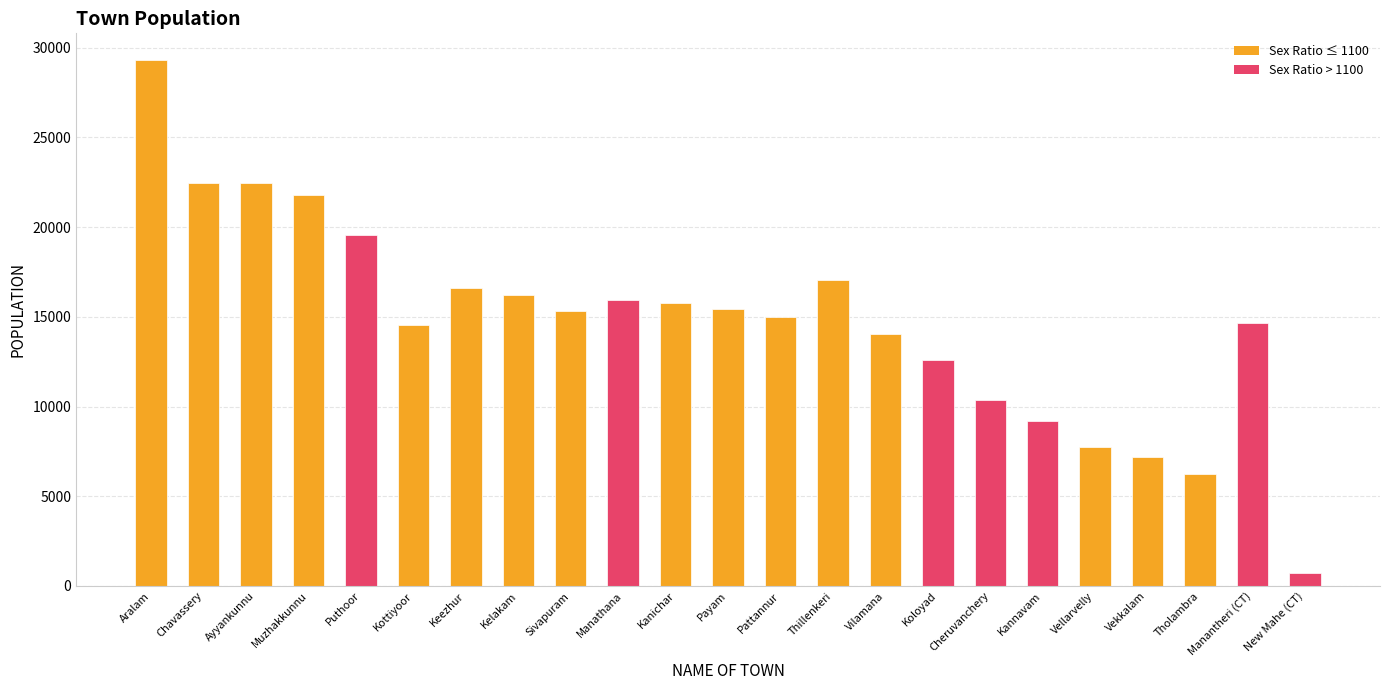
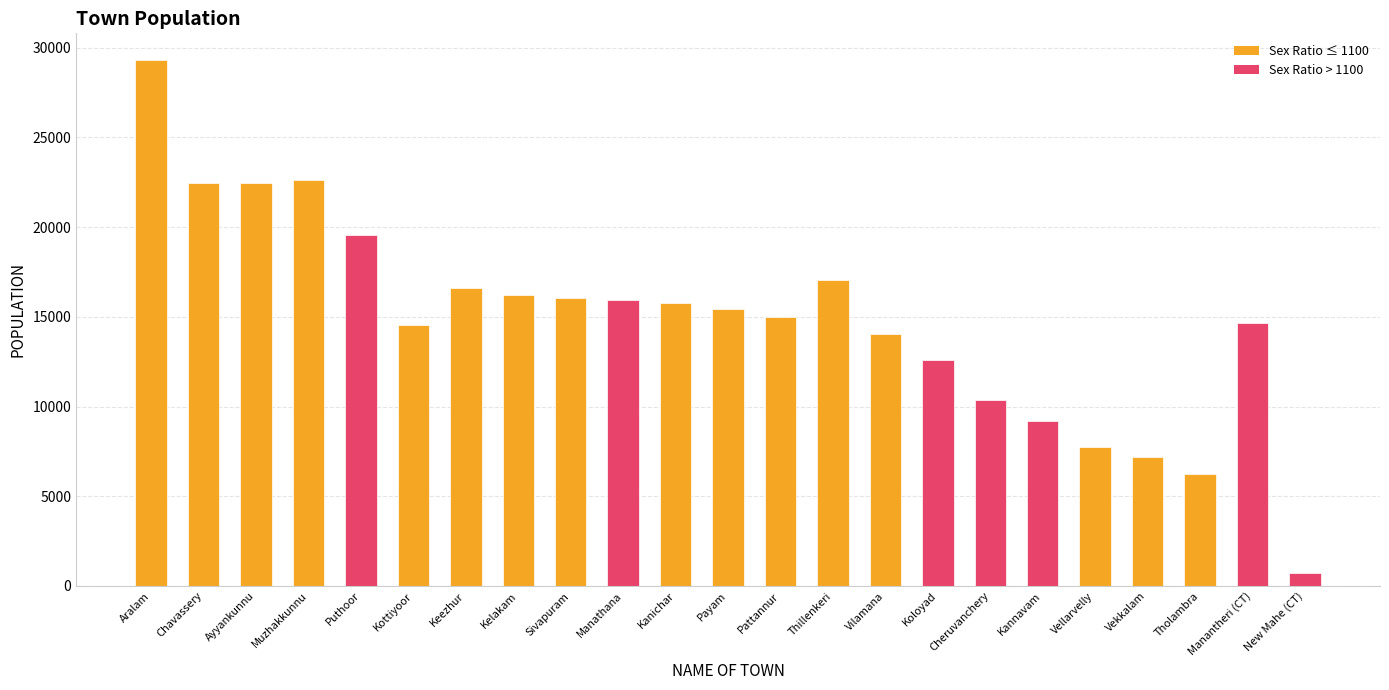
Muzhakkunnu: 21800 -> 22600
Sivapuram: 15300 -> 16000
